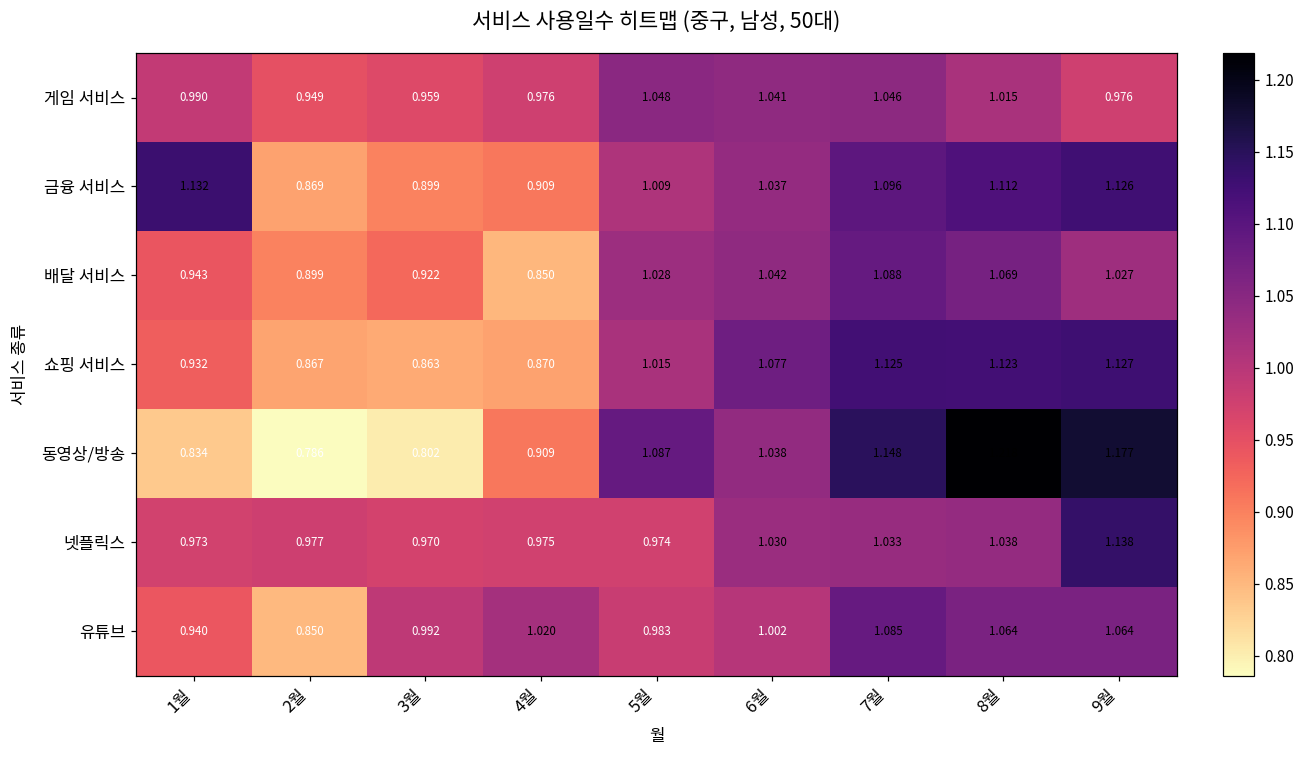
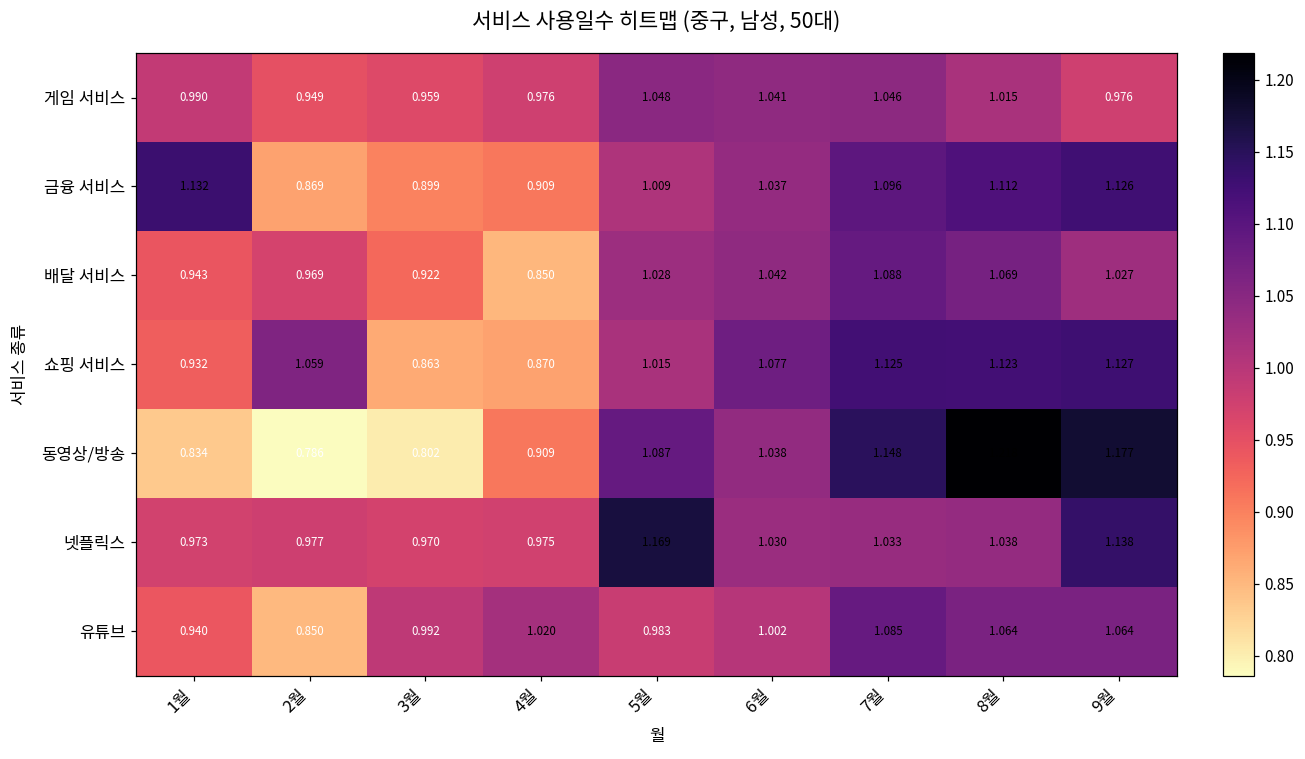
배달 서비스, 2월: 0.899 -> 0.969
쇼핑 서비스, 2월: 0.867 -> 1.059
넷플릭스, 5월: 0.974 -> 1.169
